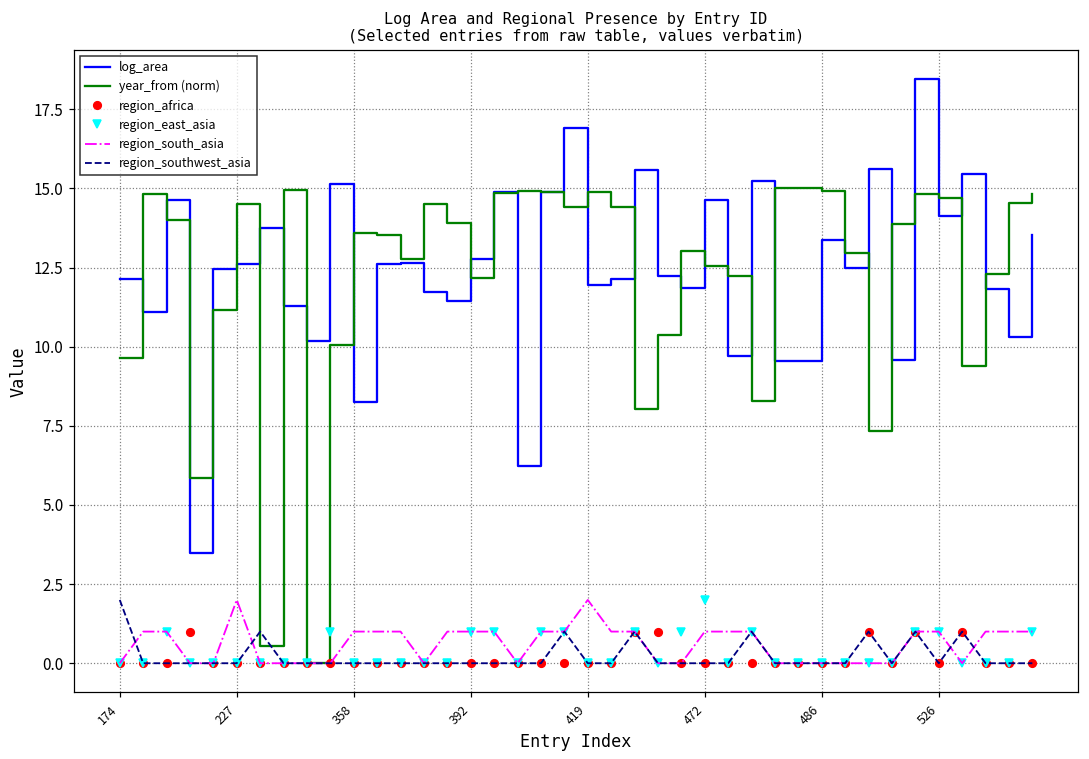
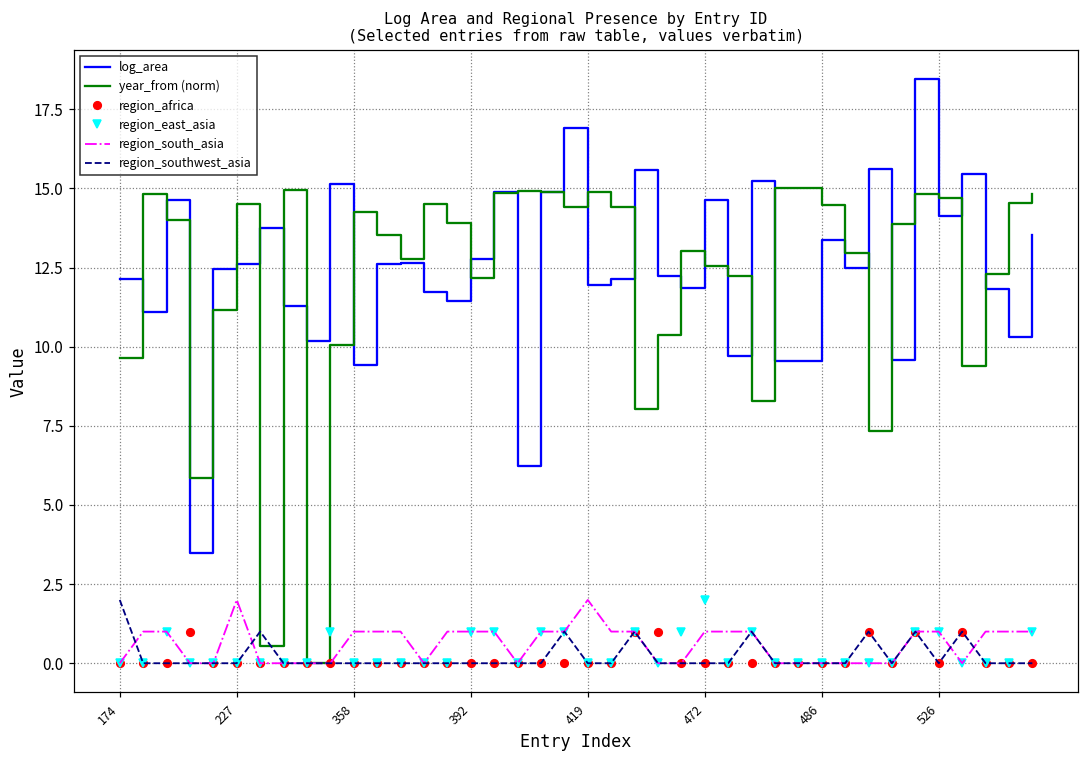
log_area, 358: 8.3 -> 9.4
year_from (norm), 358: 13.6 -> 14.2
year_from (norm), 486: 14.9 -> 14.5
